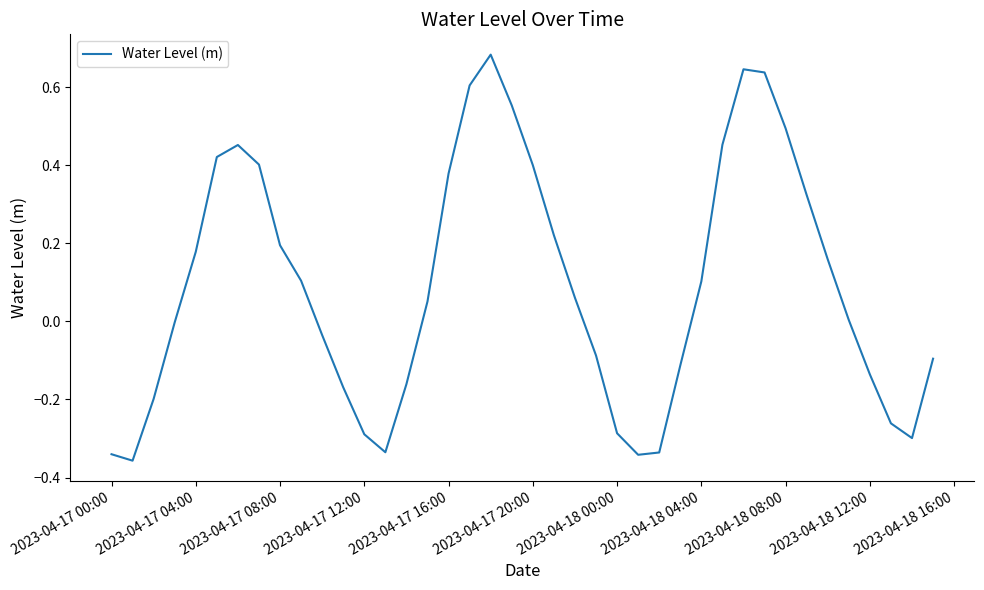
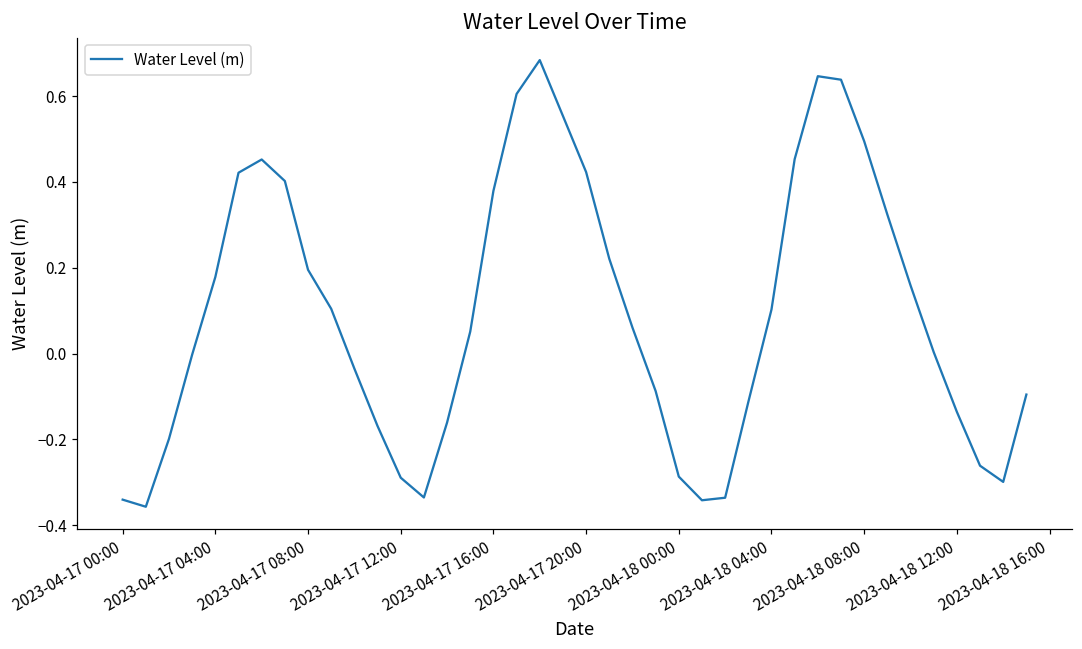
2023-04-17 20:00: 0.40 -> 0.42
